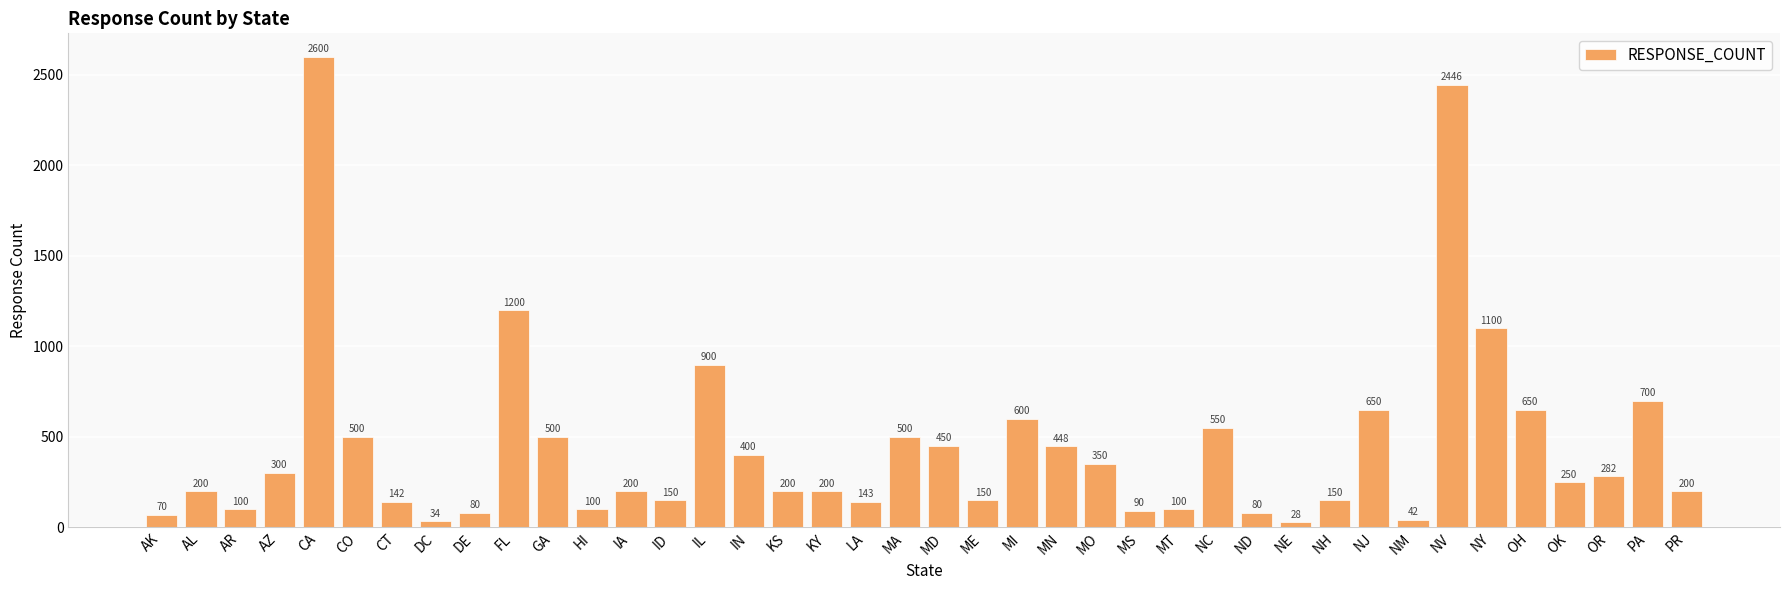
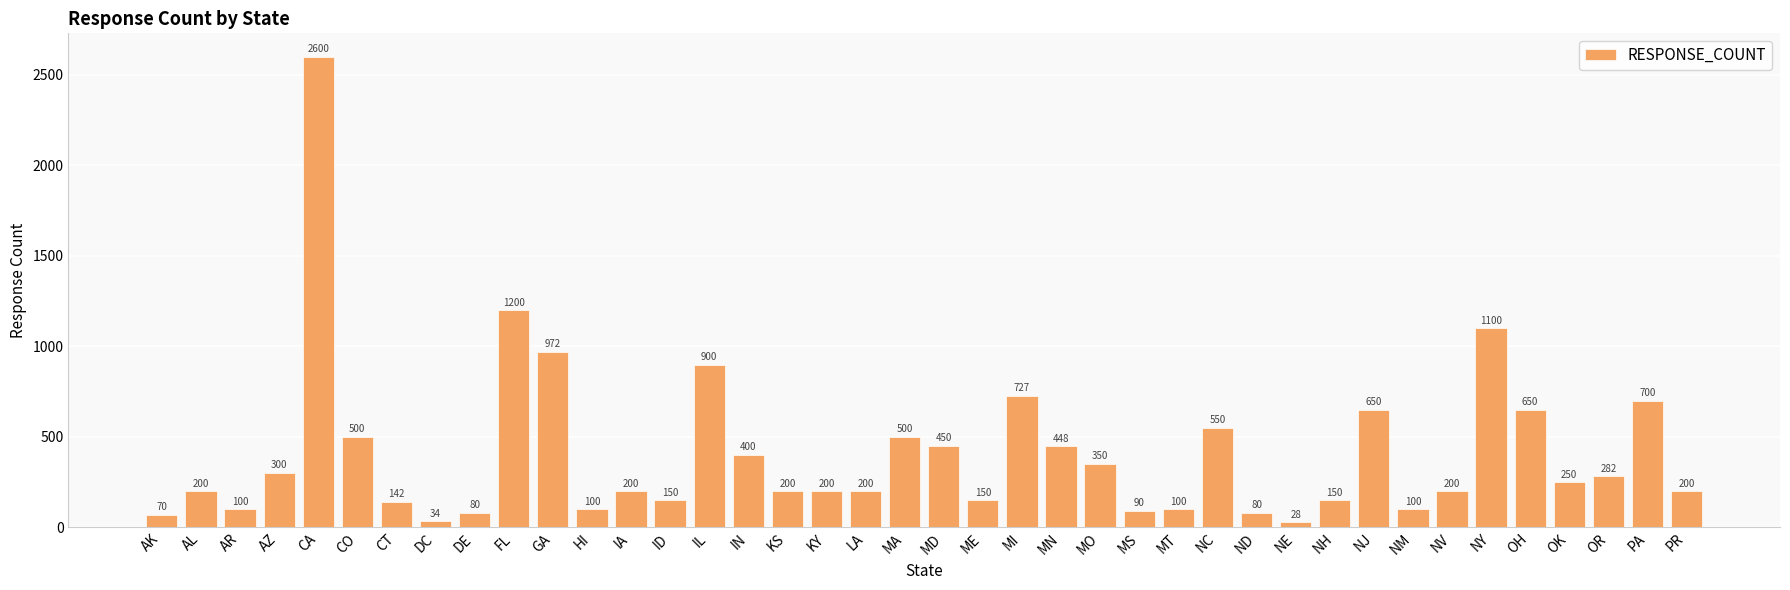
GA: 500 -> 972
LA: 143 -> 200
MI: 600 -> 727
NM: 42 -> 100
NV: 2446 -> 200
